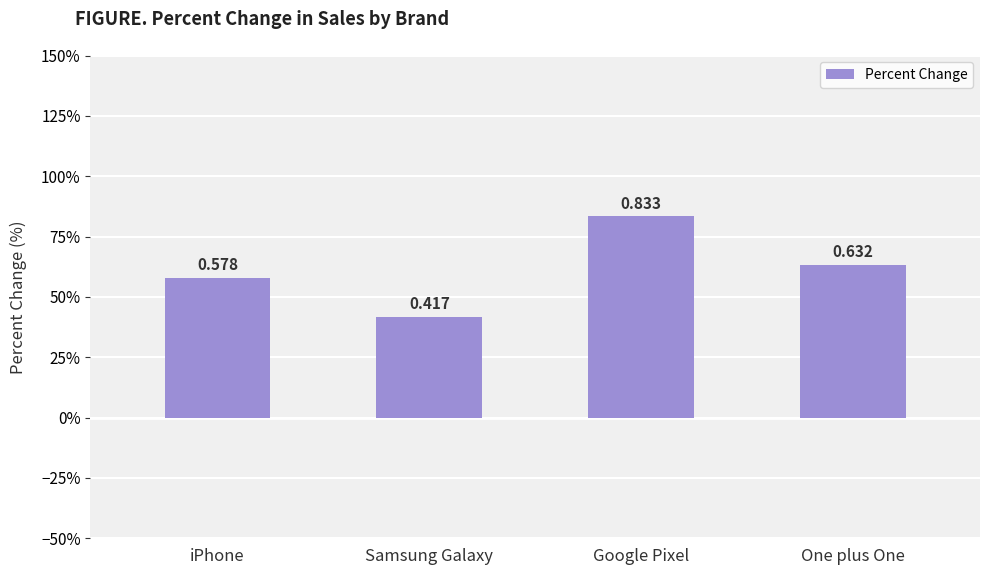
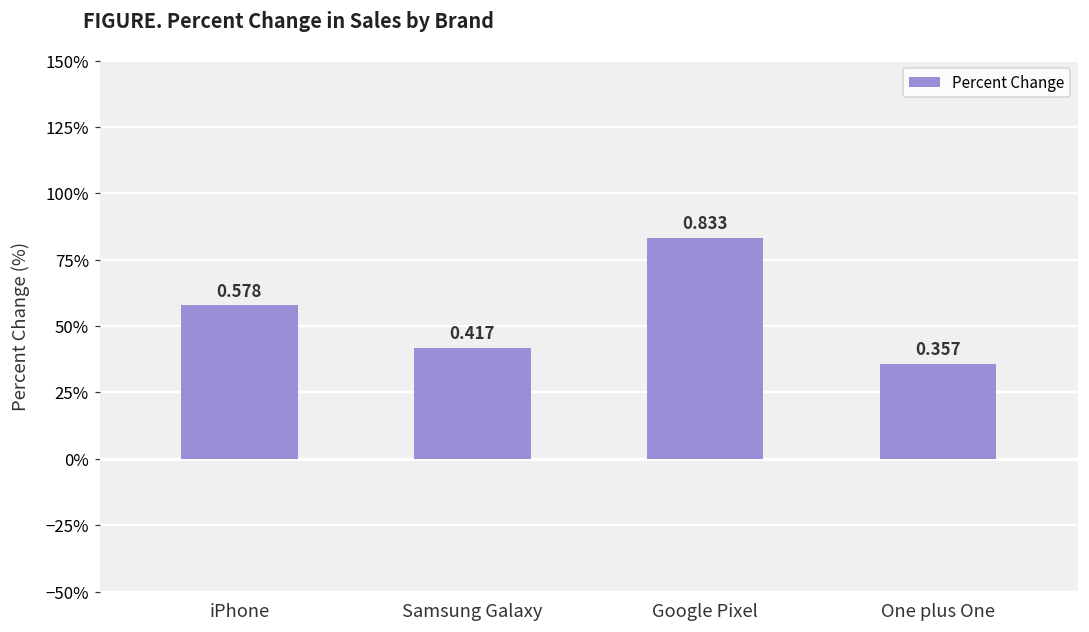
One plus One: 0.632 -> 0.357
